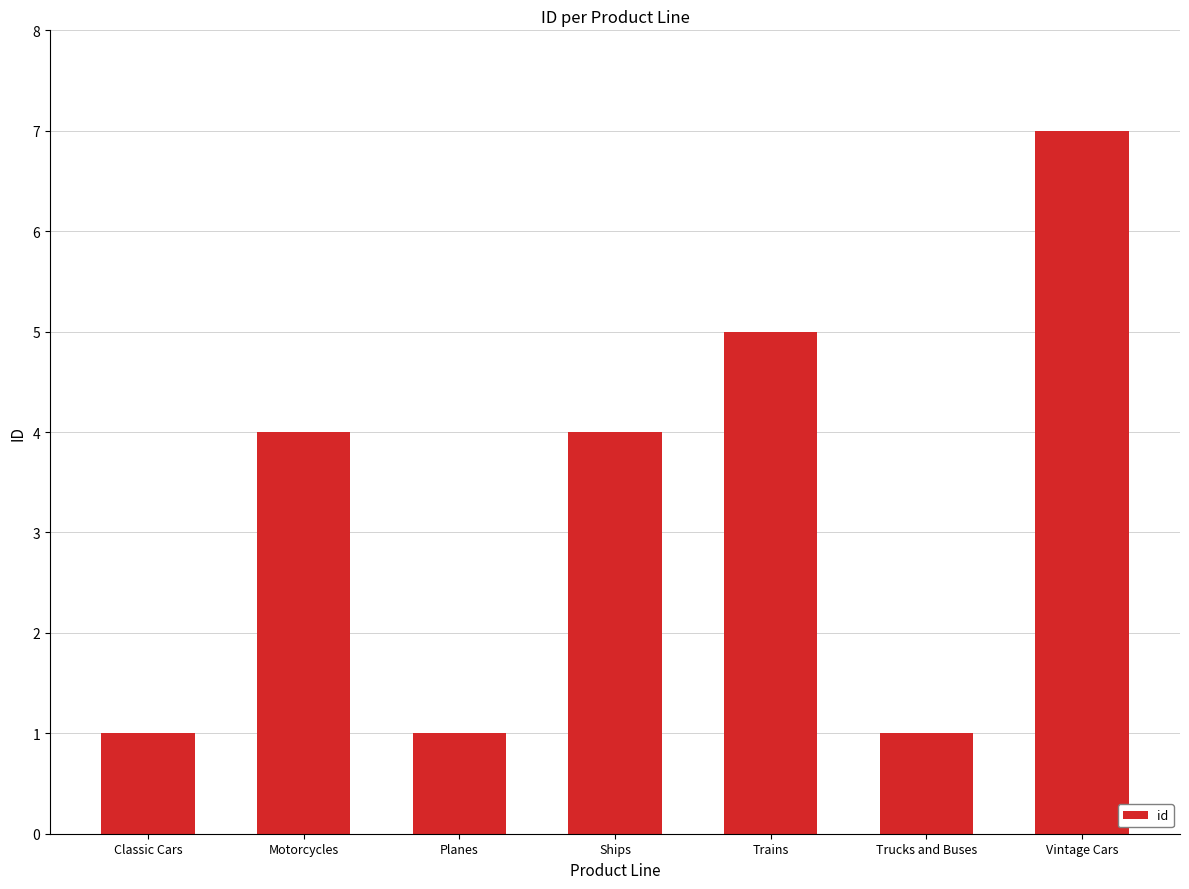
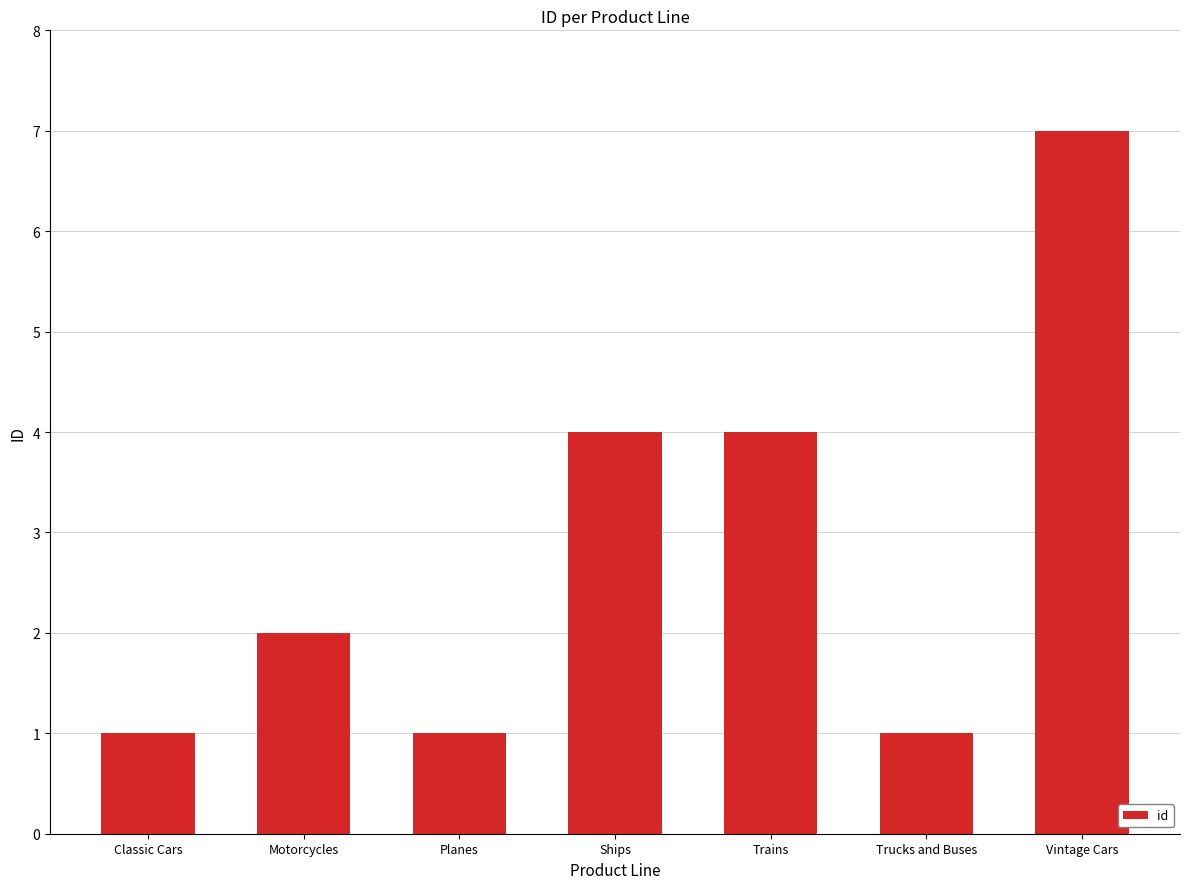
Motorcycles: 4 -> 2
Trains: 5 -> 4
